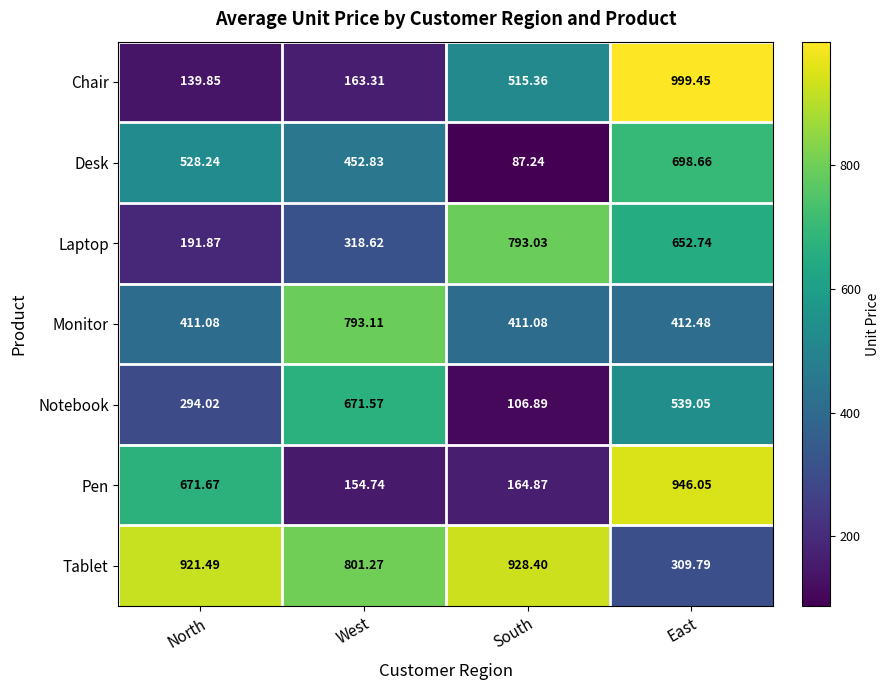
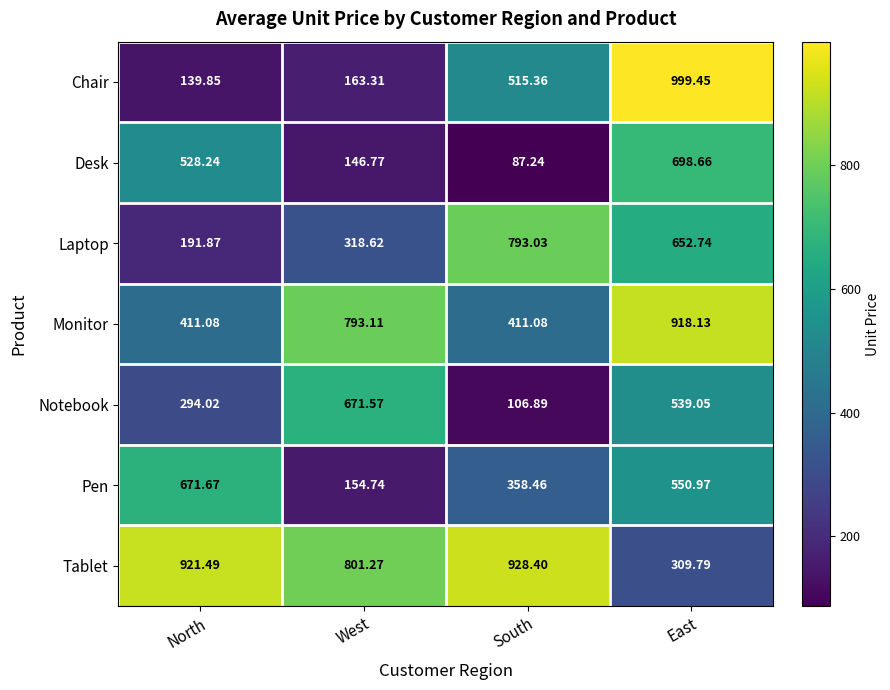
Desk, West: 452.83 -> 146.77
Monitor, East: 412.48 -> 918.13
Pen, South: 164.87 -> 358.46
Pen, East: 946.05 -> 550.97
